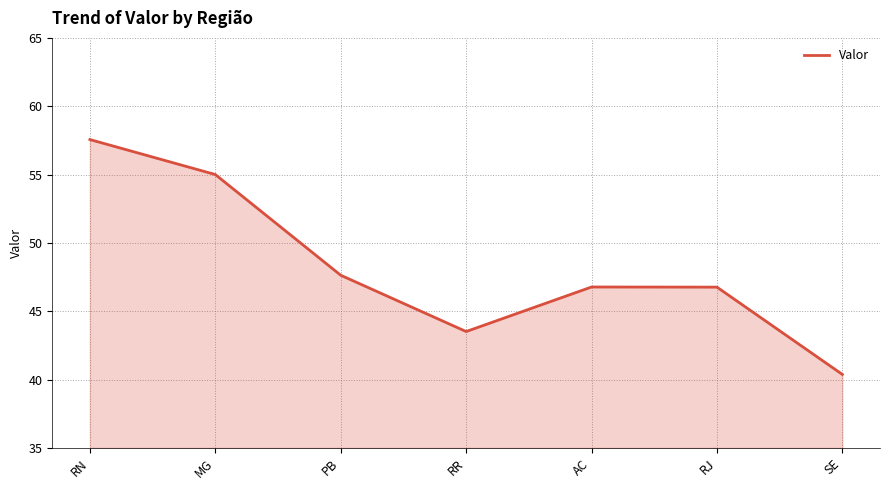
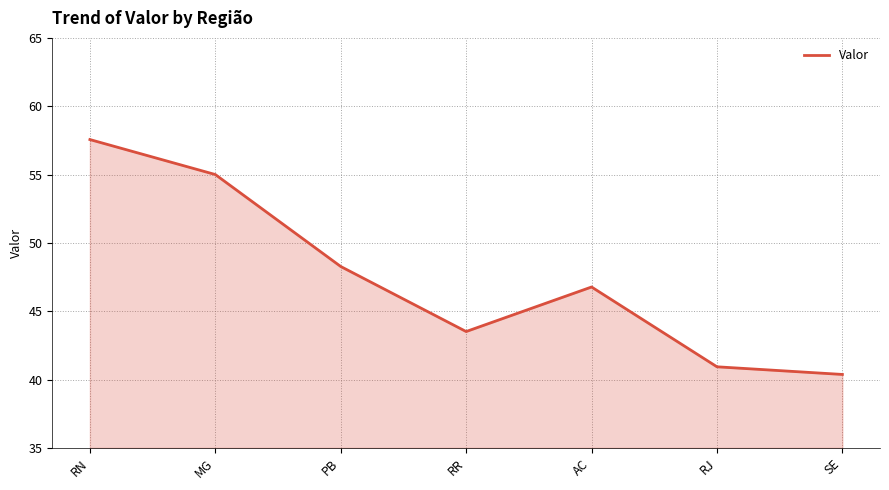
PB: 47.6 -> 48.3
RJ: 46.8 -> 40.9
